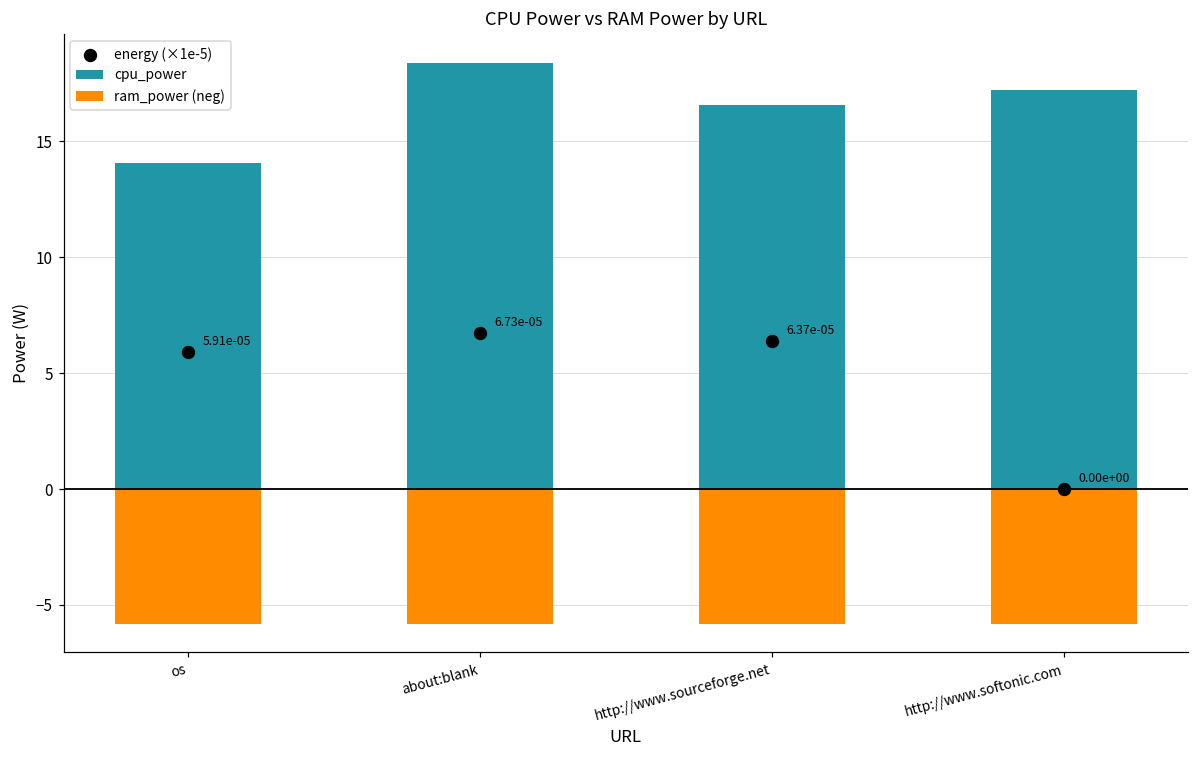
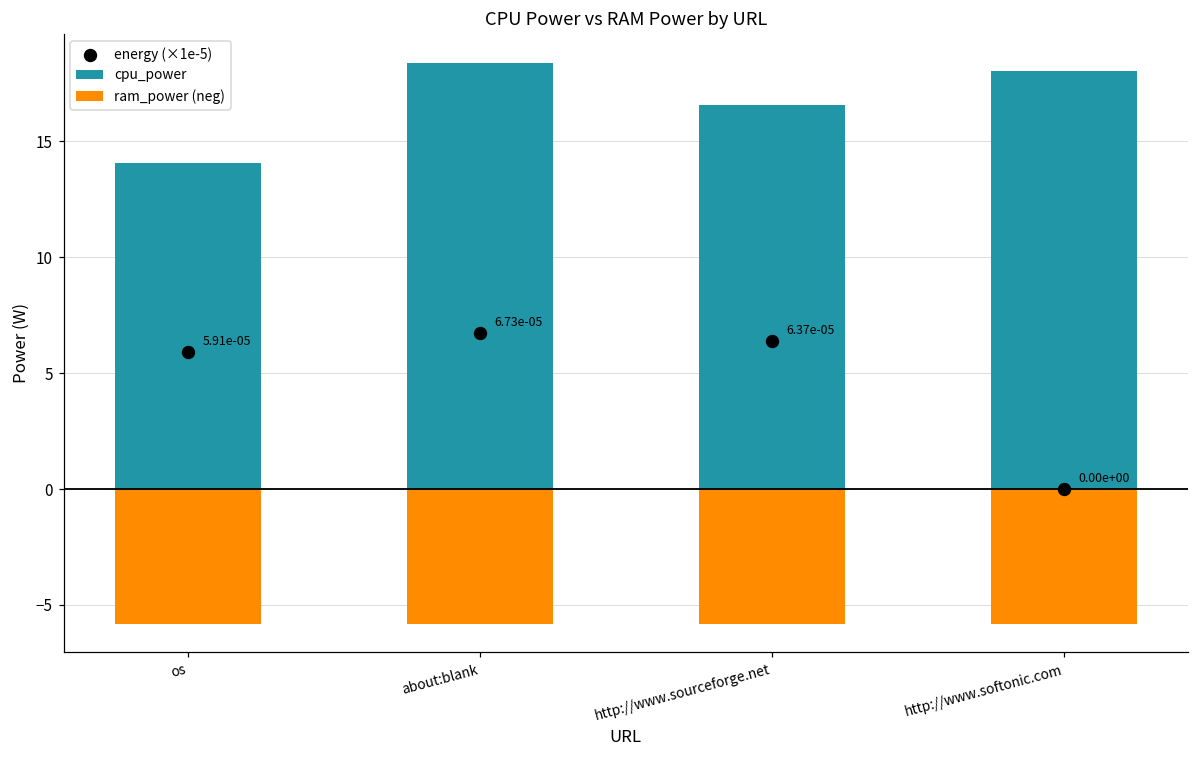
cpu_power, http://www.softonic.com: 17.2 -> 18.0
